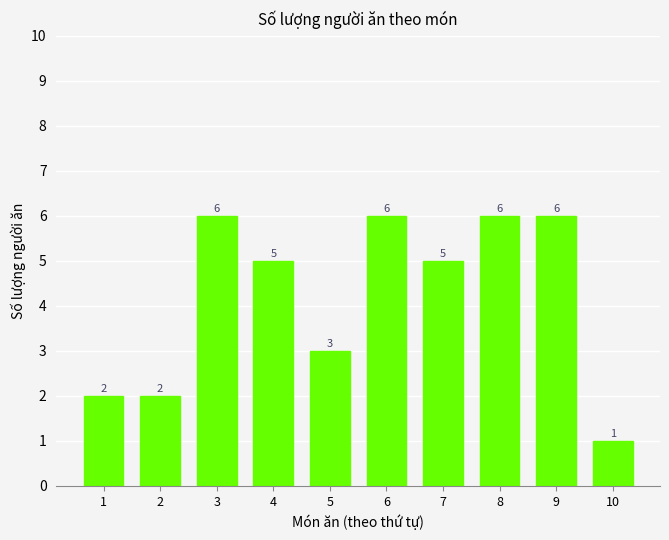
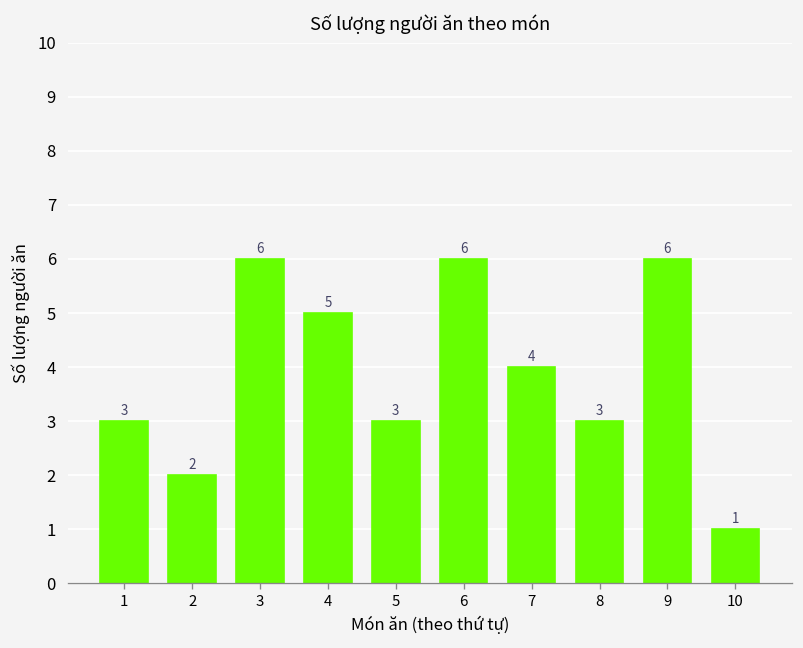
1: 2 -> 3
7: 5 -> 4
8: 6 -> 3
